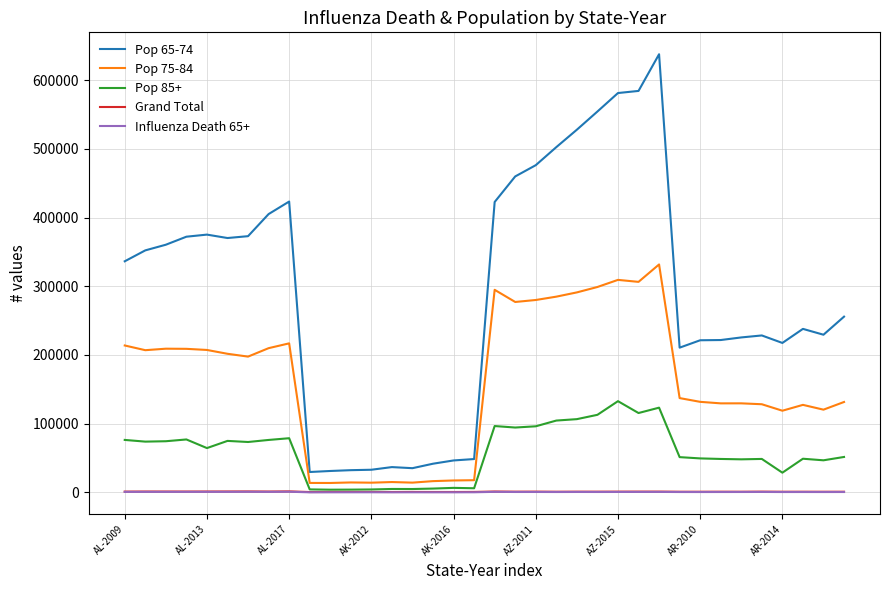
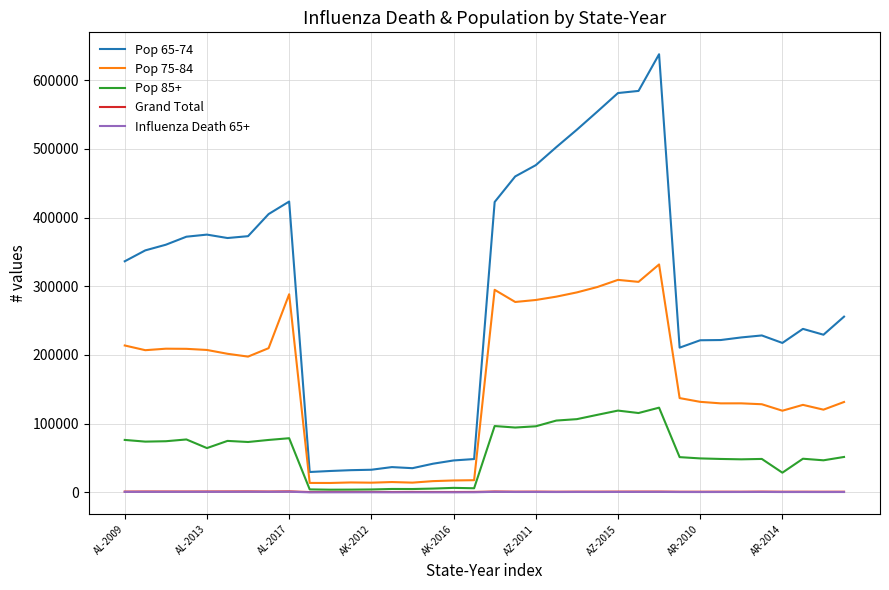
Pop 75-84, AL-2017: 220000 -> 290000
Pop 85+, AZ-2015: 130000 -> 120000
